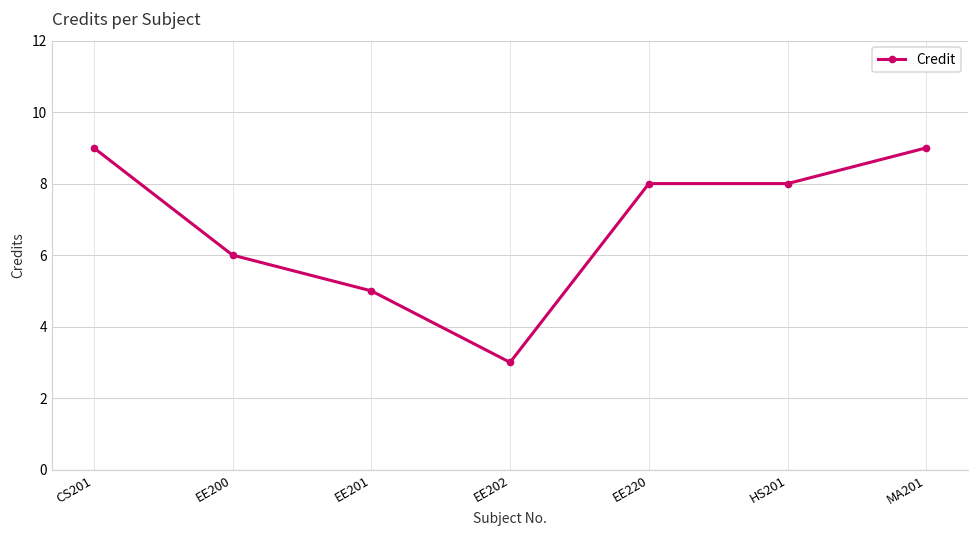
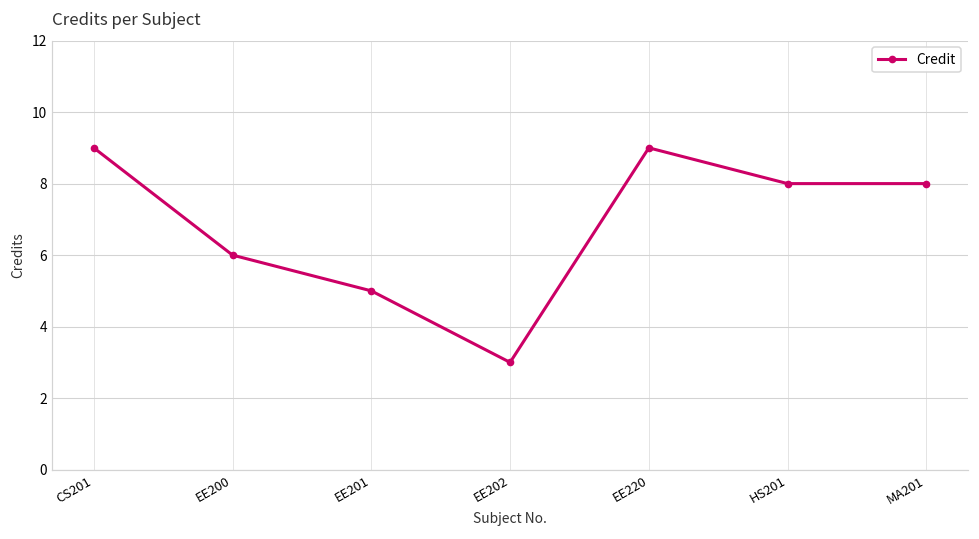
EE220: 8 -> 9
MA201: 9 -> 8
